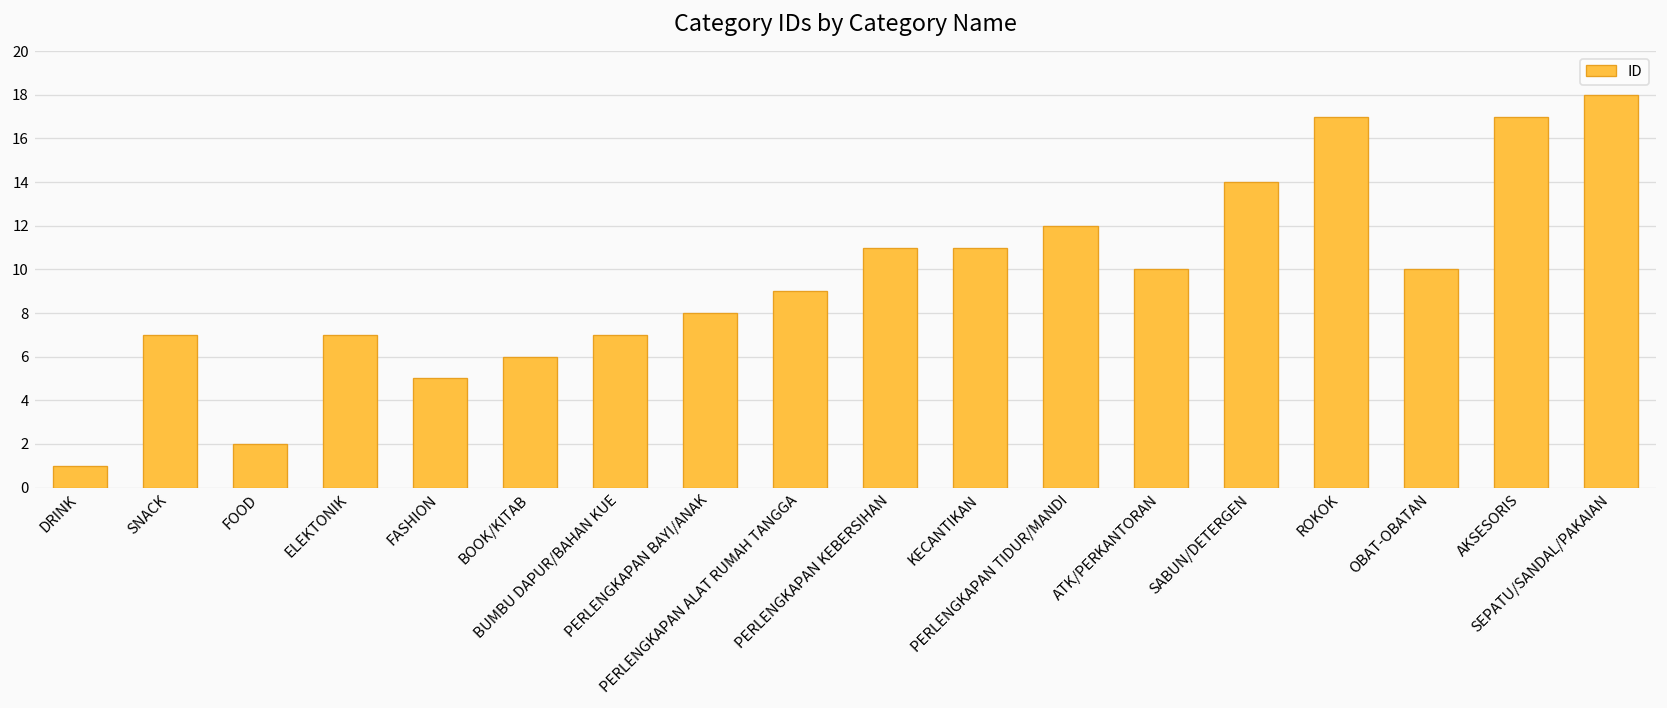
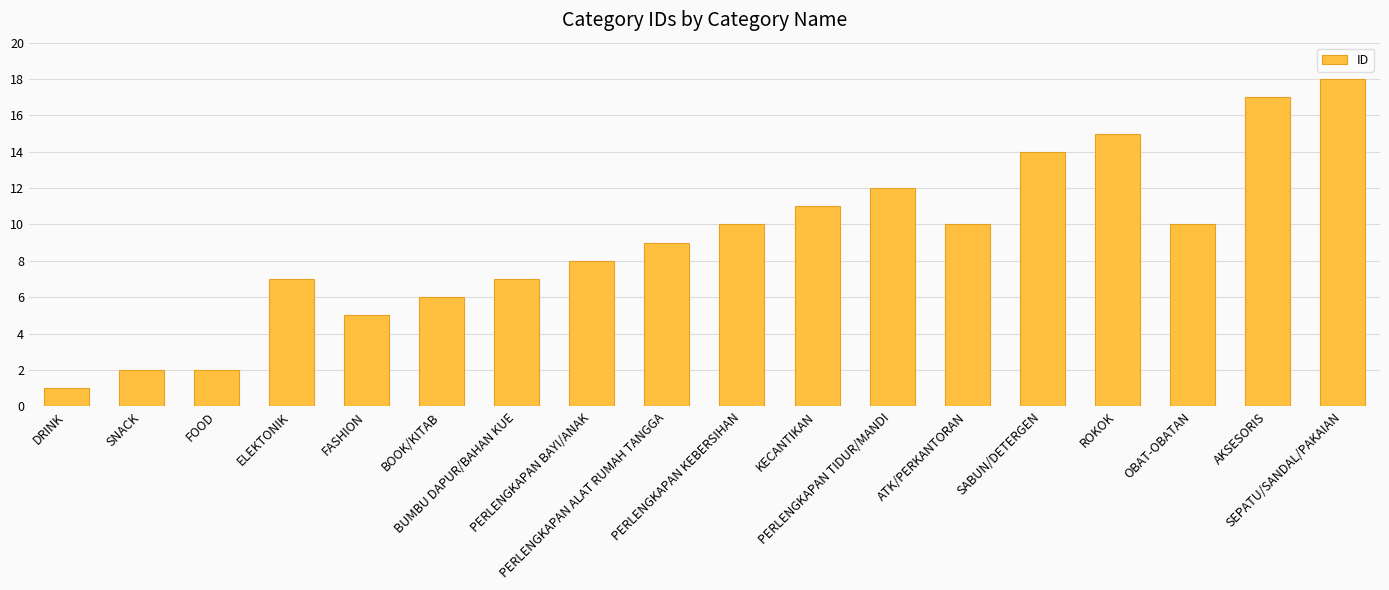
SNACK: 7 -> 2
PERLENGKAPAN KEBERSIHAN: 11 -> 10
ROKOK: 17 -> 15
